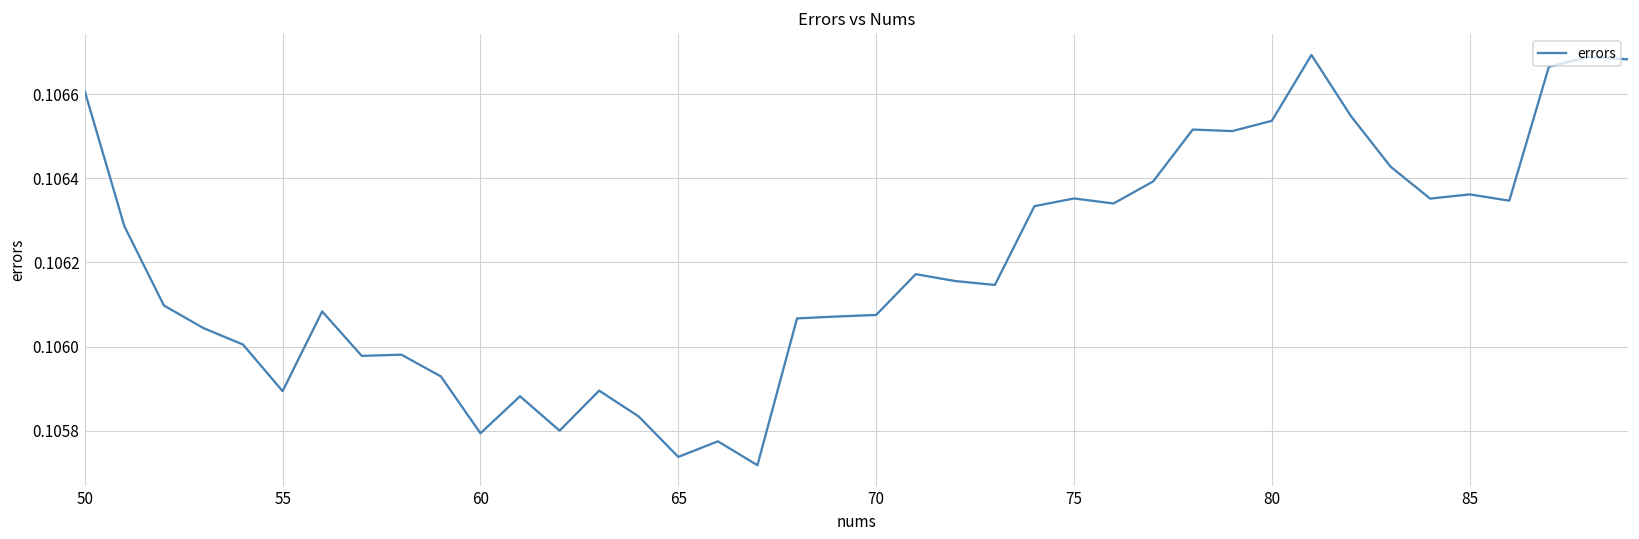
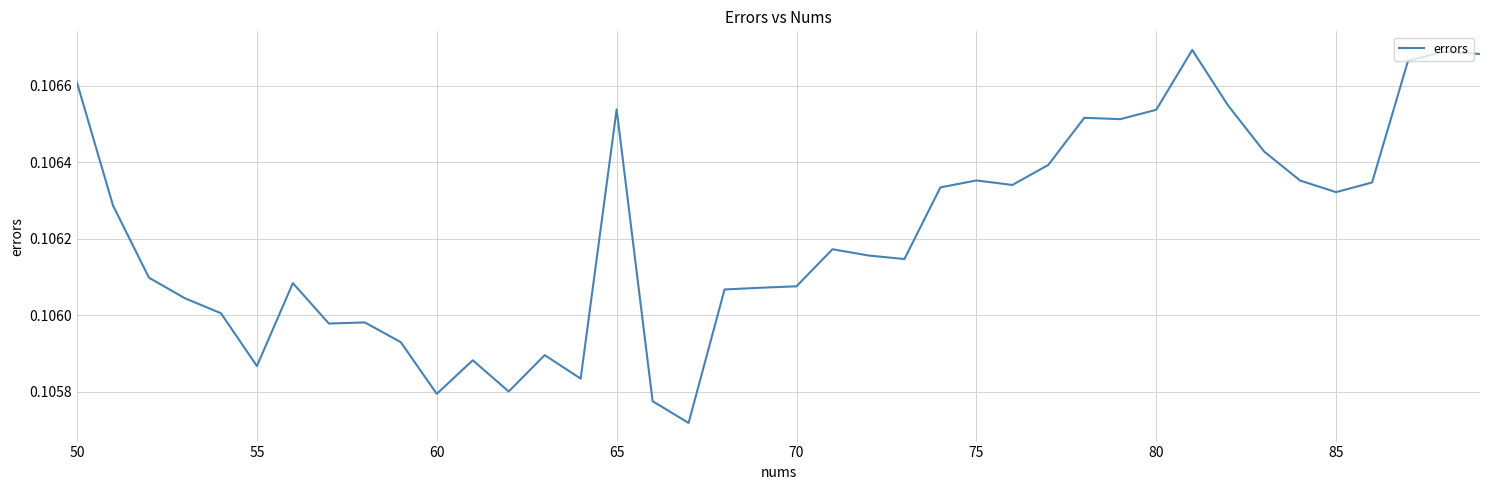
55: 0.10589 -> 0.10587
65: 0.10574 -> 0.10654
85: 0.10636 -> 0.10632
